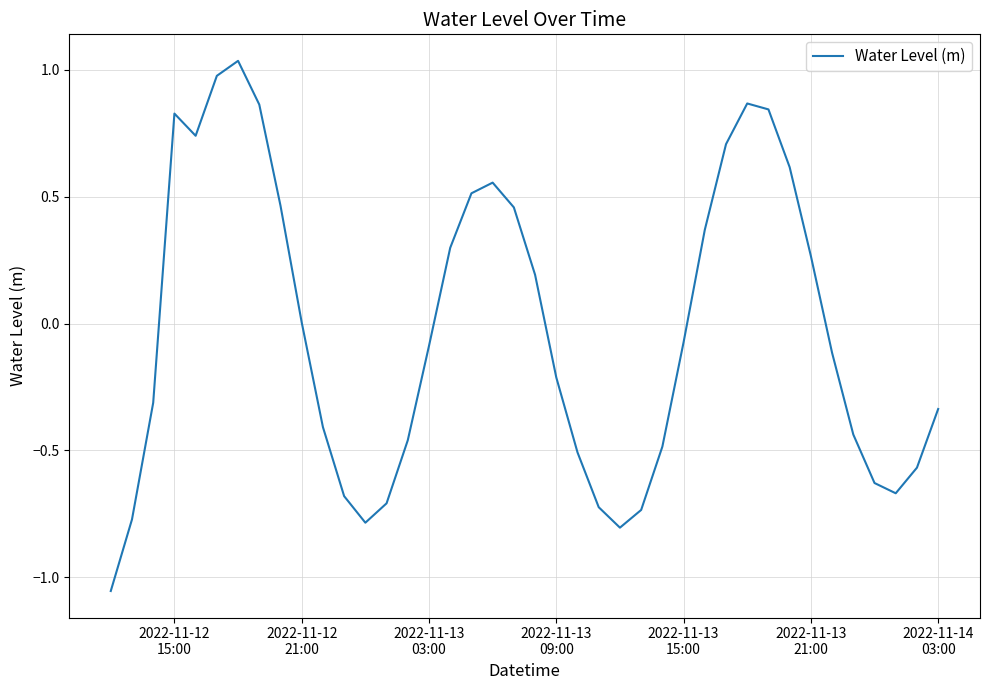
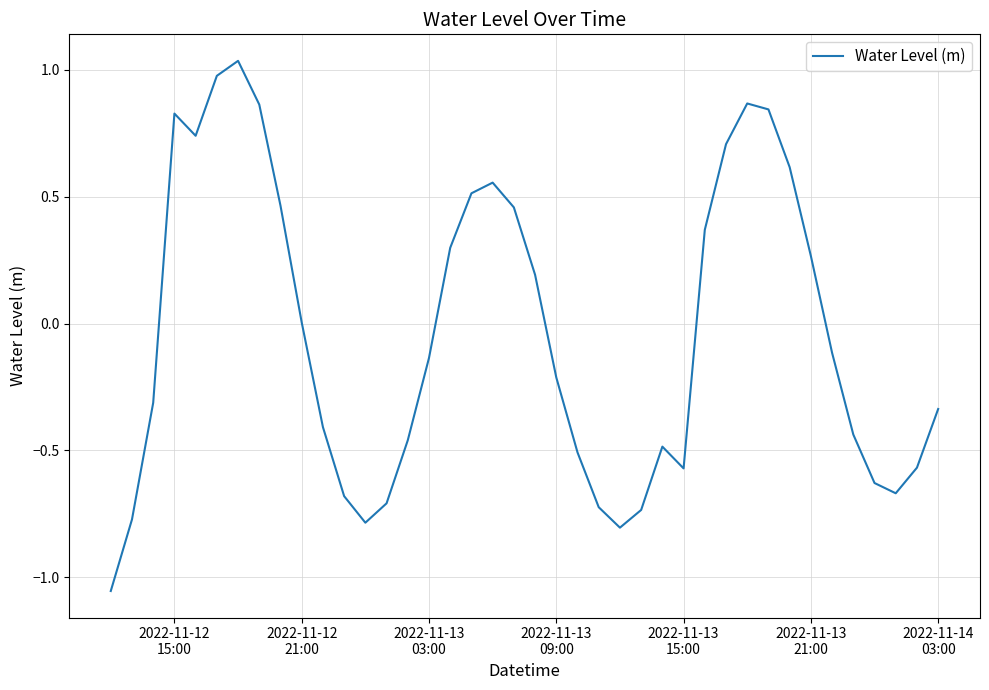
2022-11-13 03:00: -0.09 -> -0.14
2022-11-13 15:00: -0.07 -> -0.57
